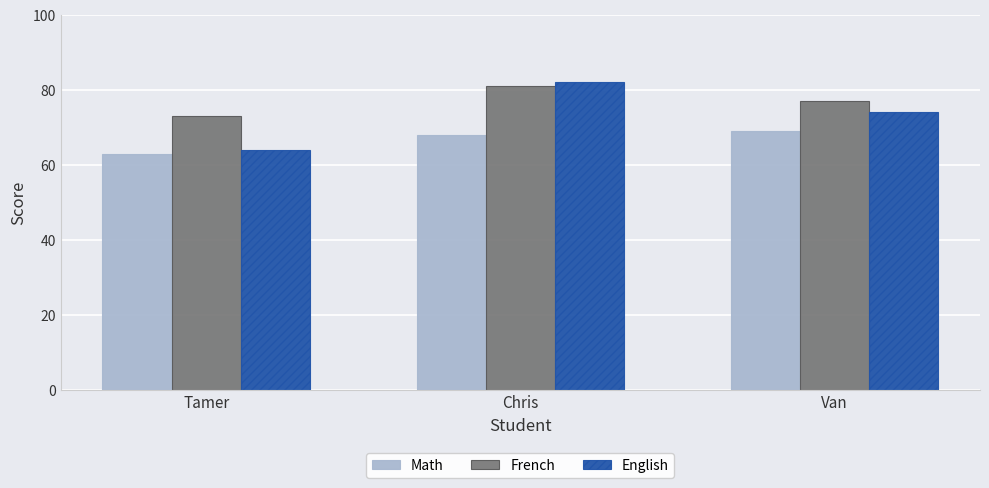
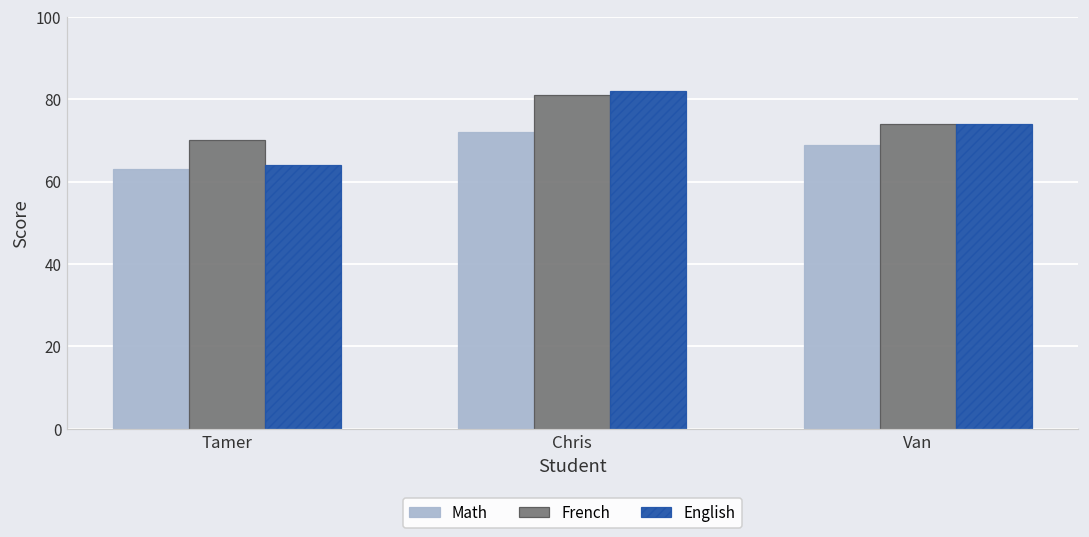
French, Tamer: 73 -> 70
Math, Chris: 68 -> 72
French, Van: 77 -> 74
